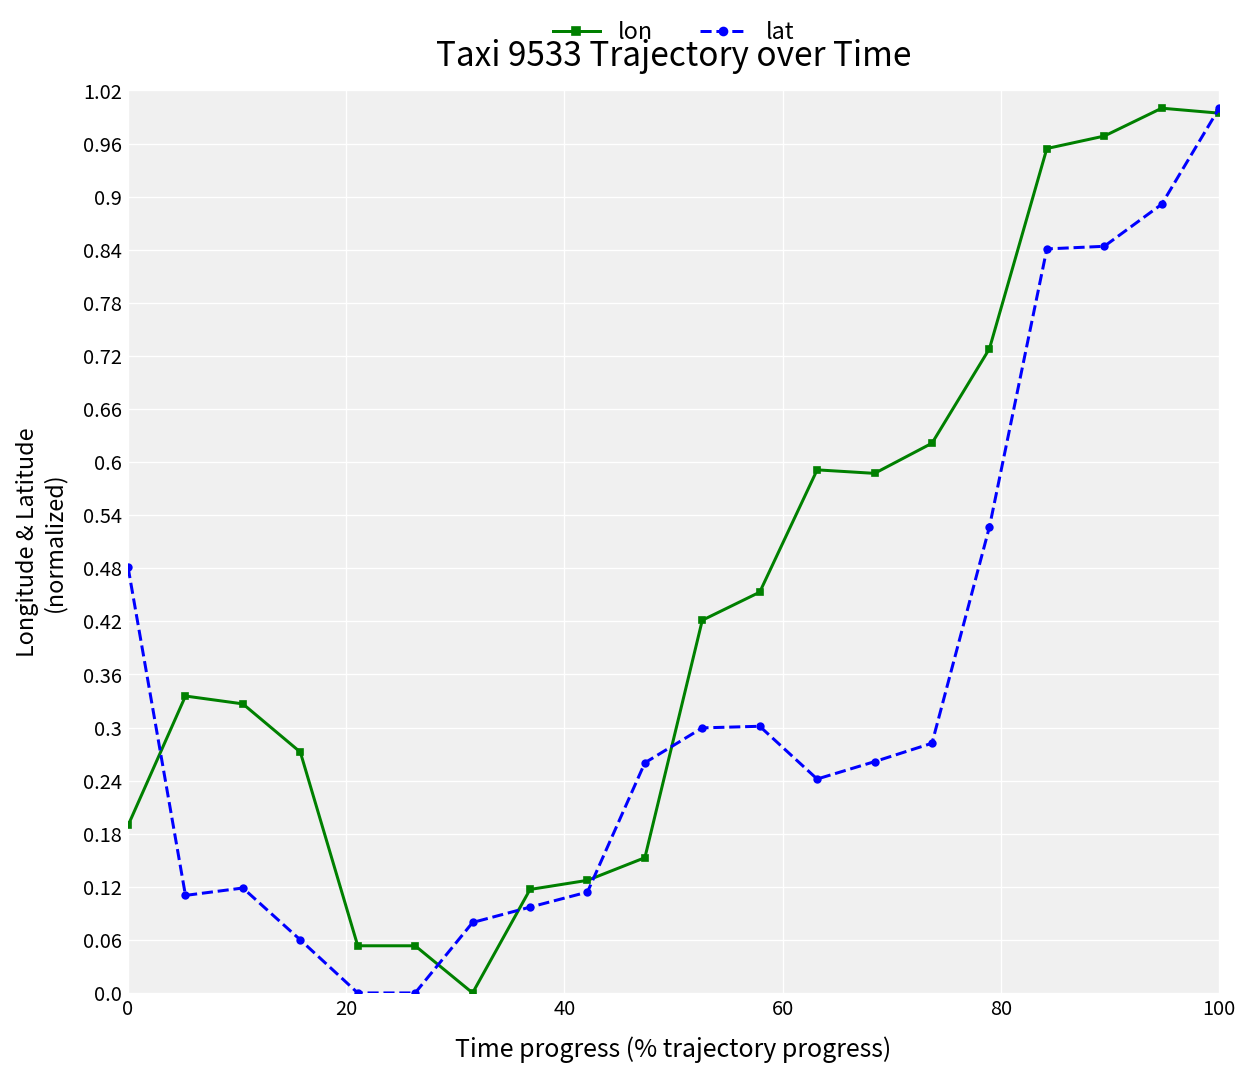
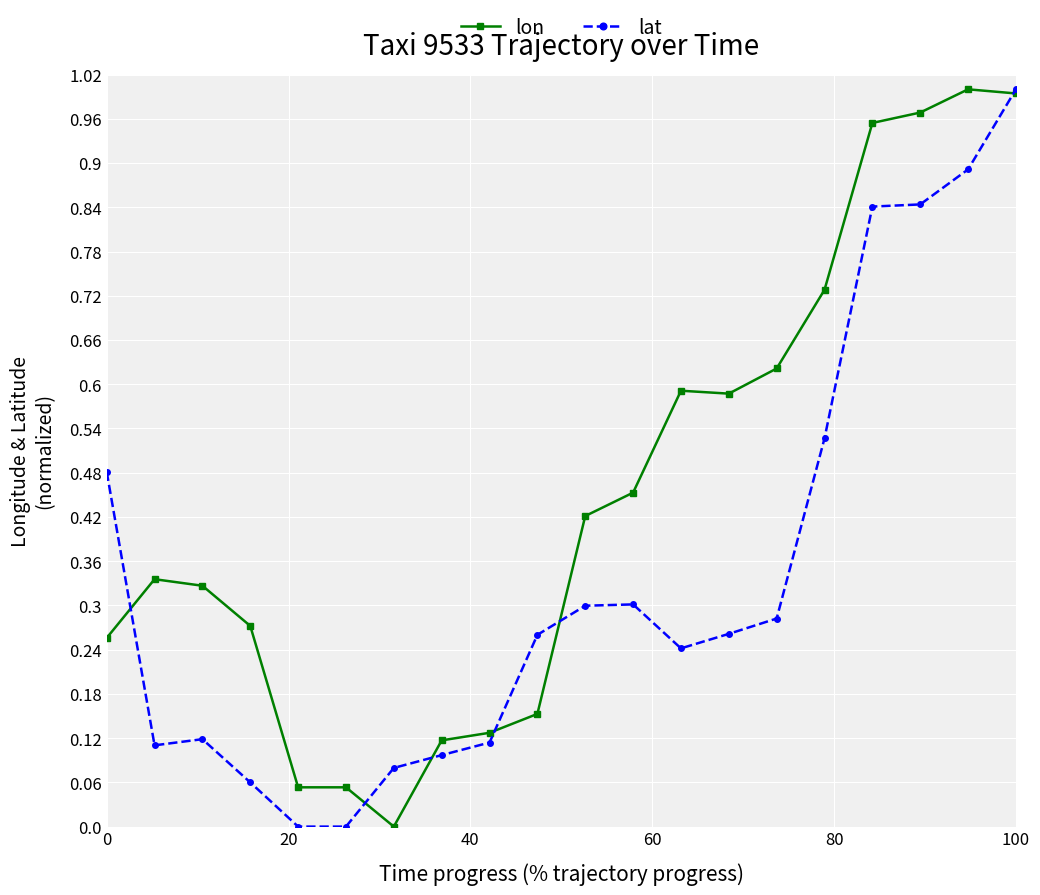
lon, 0: 0.19 -> 0.26
